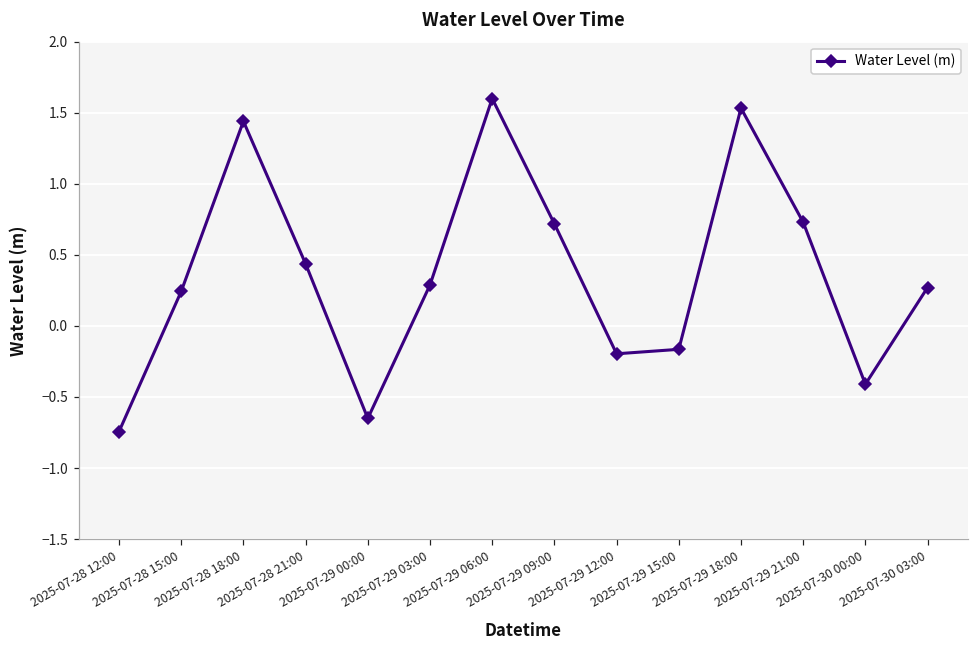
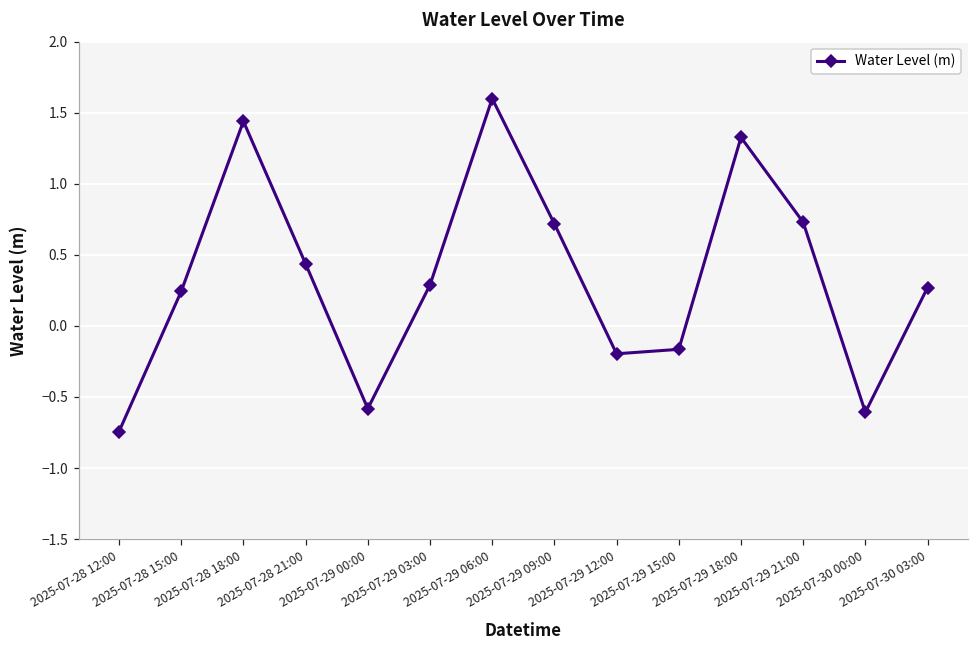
2025-07-29 00:00: -0.65 -> -0.58
2025-07-29 18:00: 1.53 -> 1.33
2025-07-30 00:00: -0.41 -> -0.61
